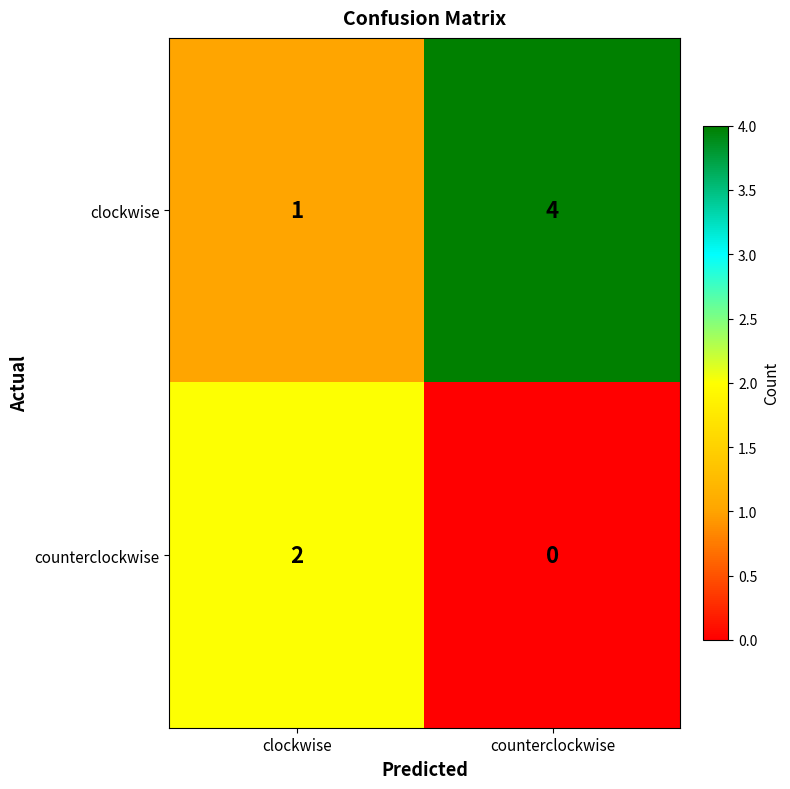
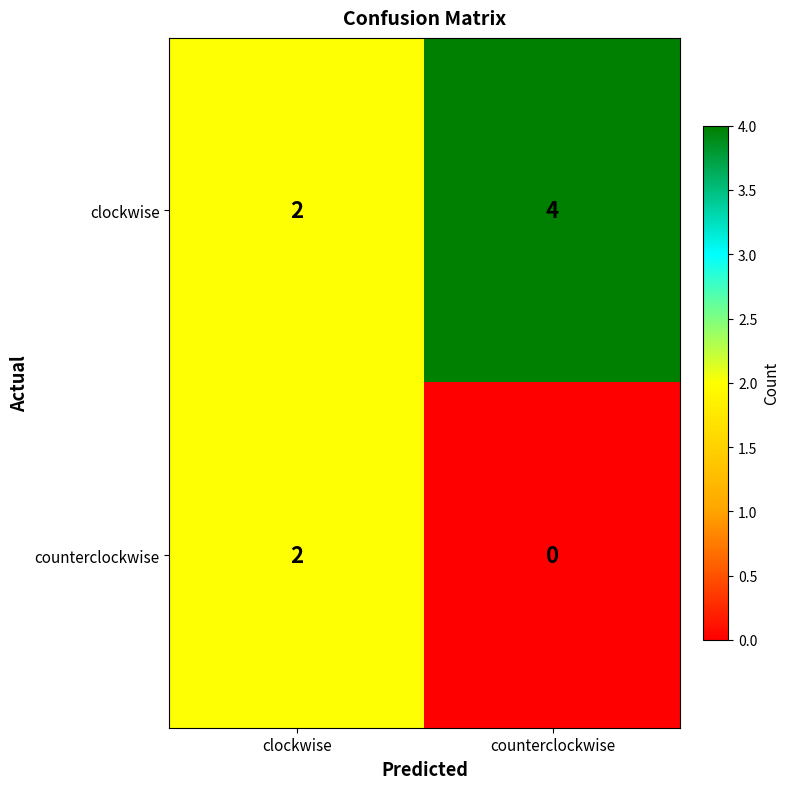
clockwise, clockwise: 1 -> 2
